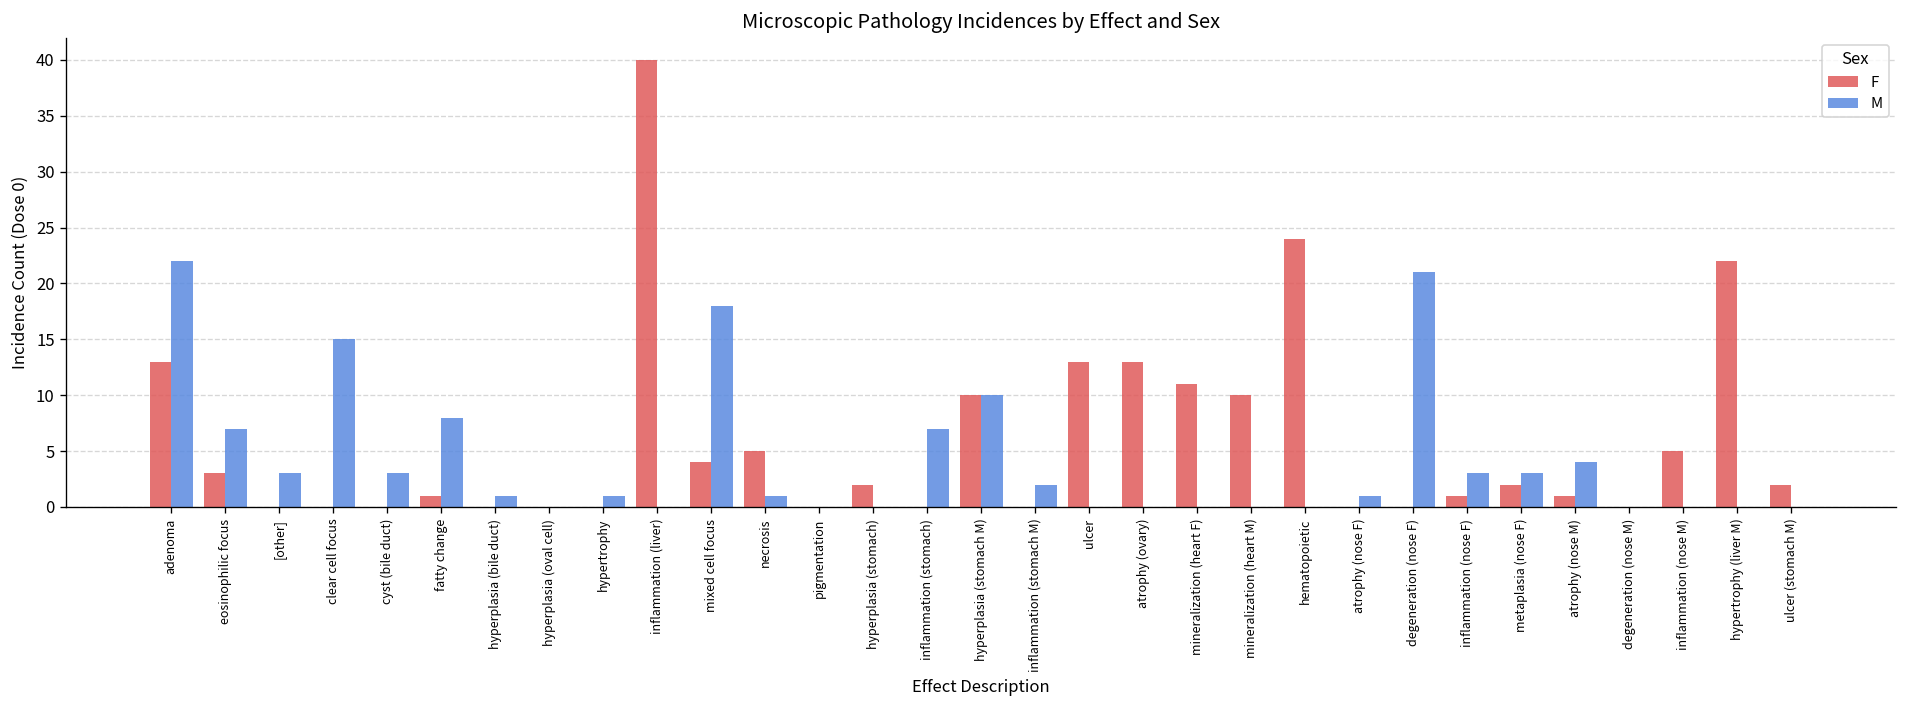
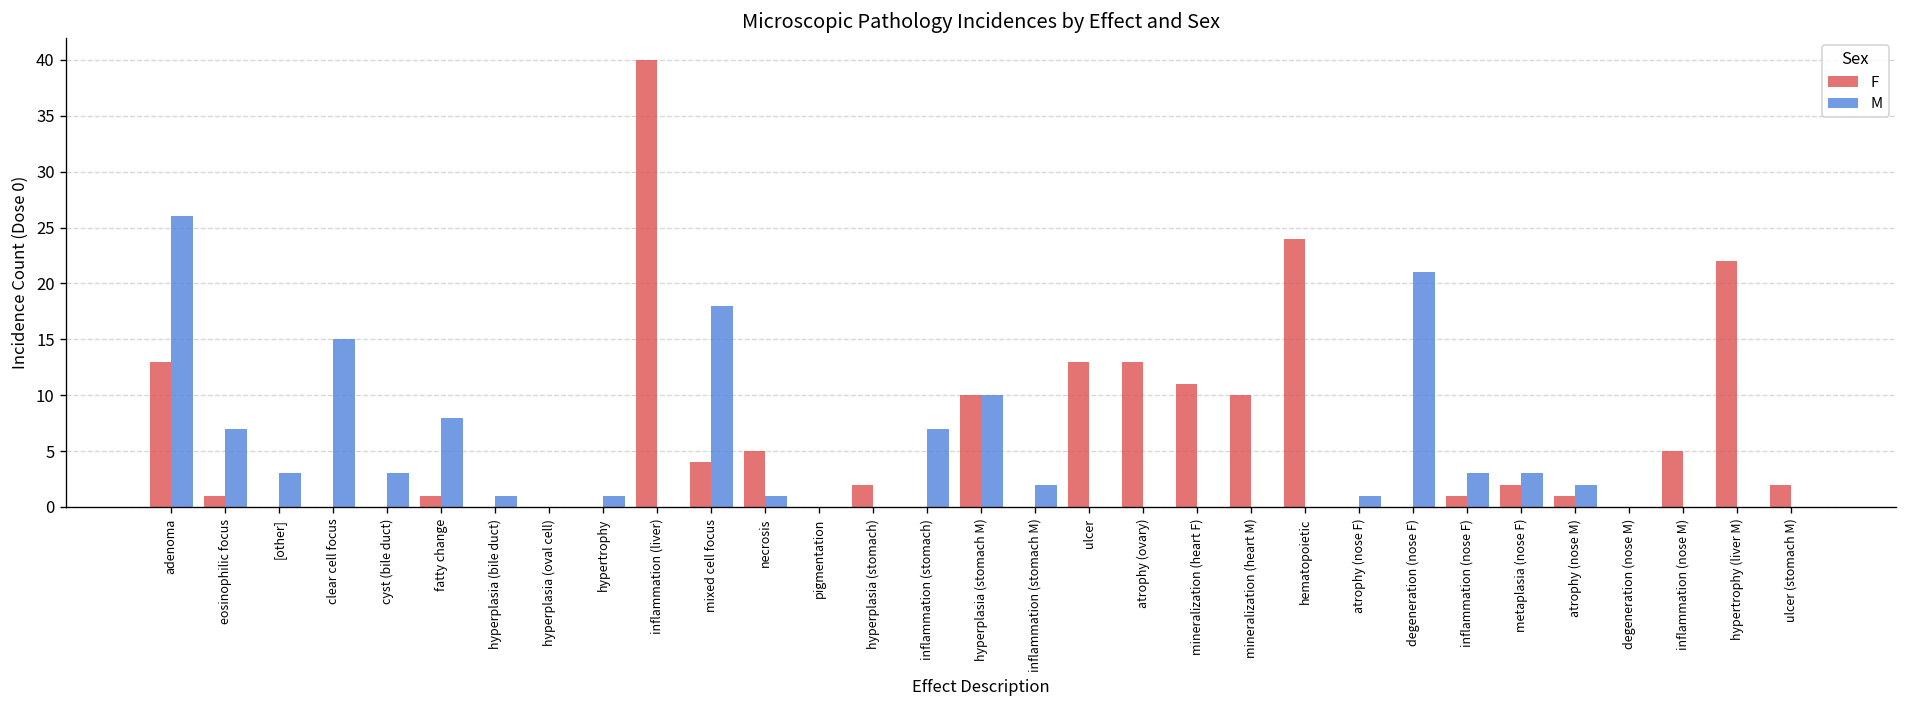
M, adenoma: 22 -> 26
F, eosinophilic focus: 3 -> 1
M, atrophy (nose M): 4 -> 2
